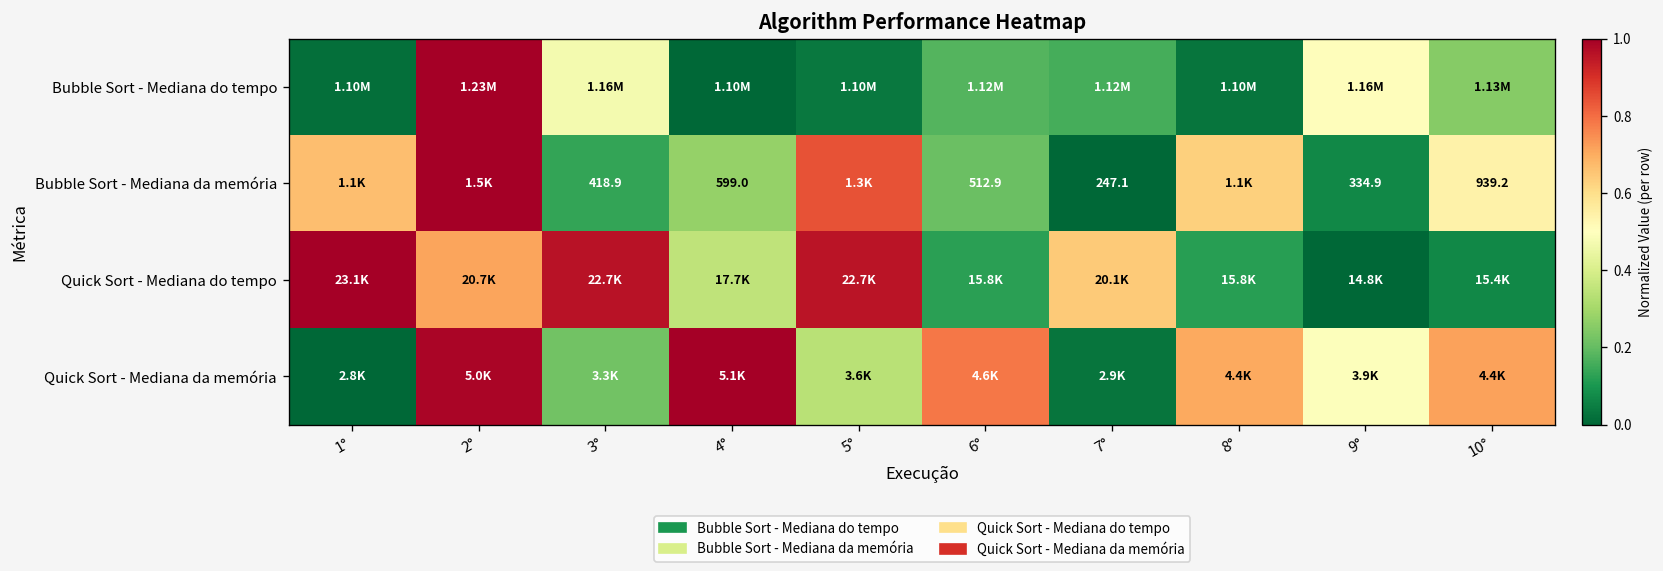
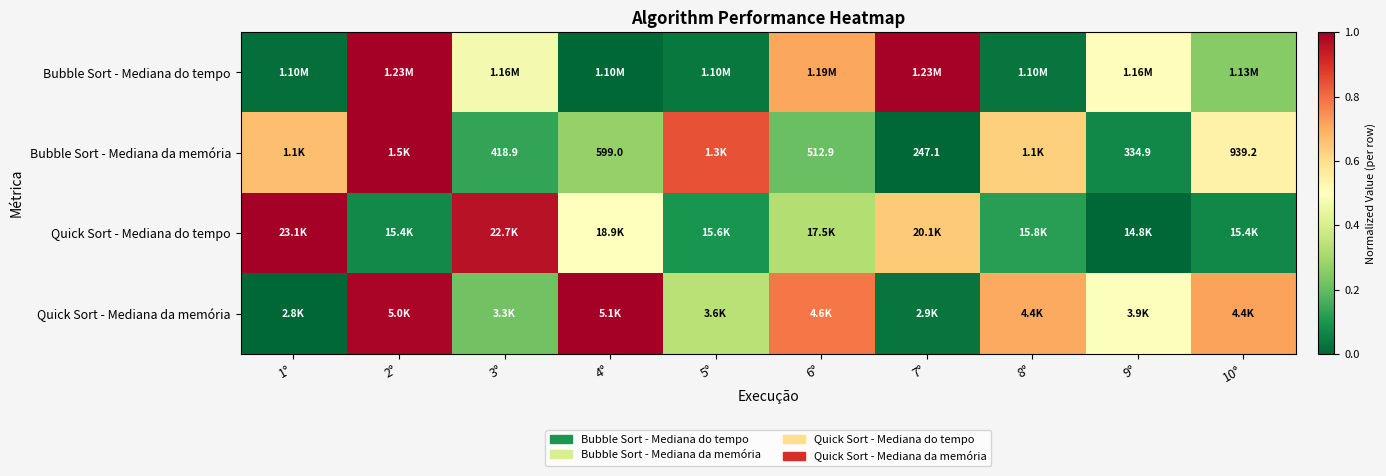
Bubble Sort - Mediana do tempo, 6°: 1.12M -> 1.19M
Bubble Sort - Mediana do tempo, 7°: 1.12M -> 1.23M
Quick Sort - Mediana do tempo, 2°: 20.7K -> 15.4K
Quick Sort - Mediana do tempo, 4°: 17.7K -> 18.9K
Quick Sort - Mediana do tempo, 5°: 22.7K -> 15.6K
Quick Sort - Mediana do tempo, 6°: 15.8K -> 17.5K
